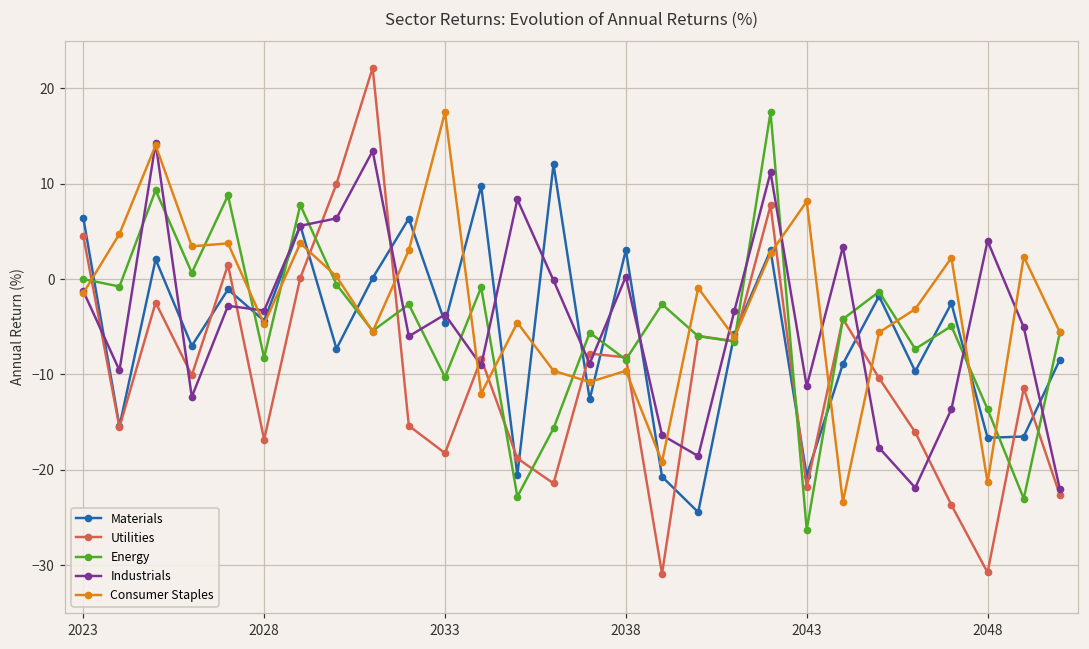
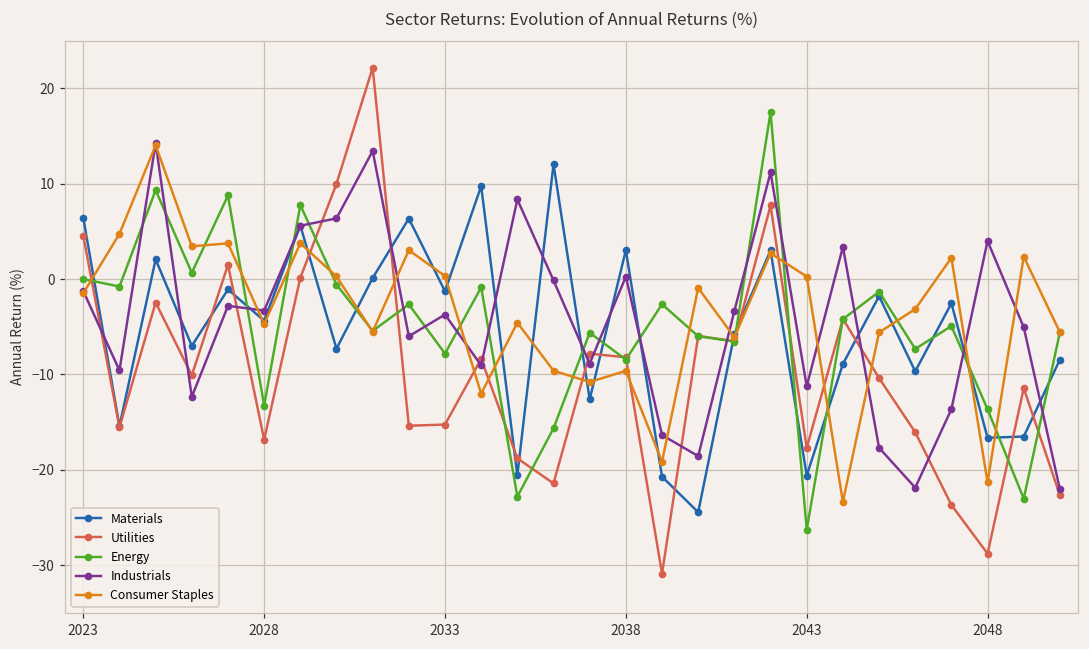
Energy, 2028: -8 -> -13
Materials, 2033: -5 -> -1
Utilities, 2033: -18 -> -15
Energy, 2033: -10 -> -8
Consumer Staples, 2033: 17 -> 0
Utilities, 2043: -22 -> -18
Consumer Staples, 2043: 8 -> 0
Utilities, 2048: -31 -> -29
